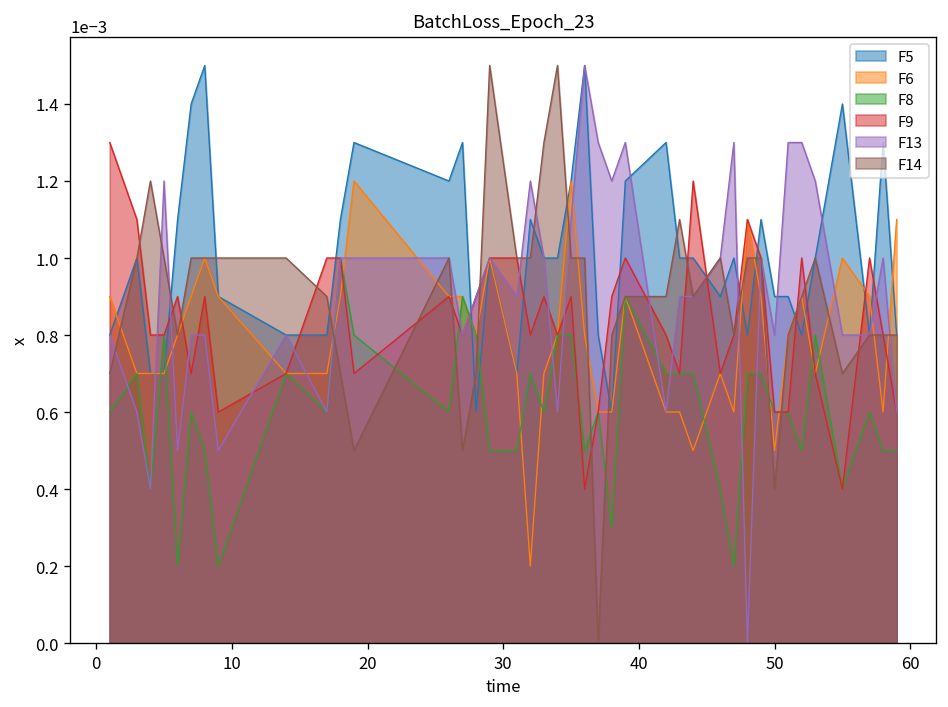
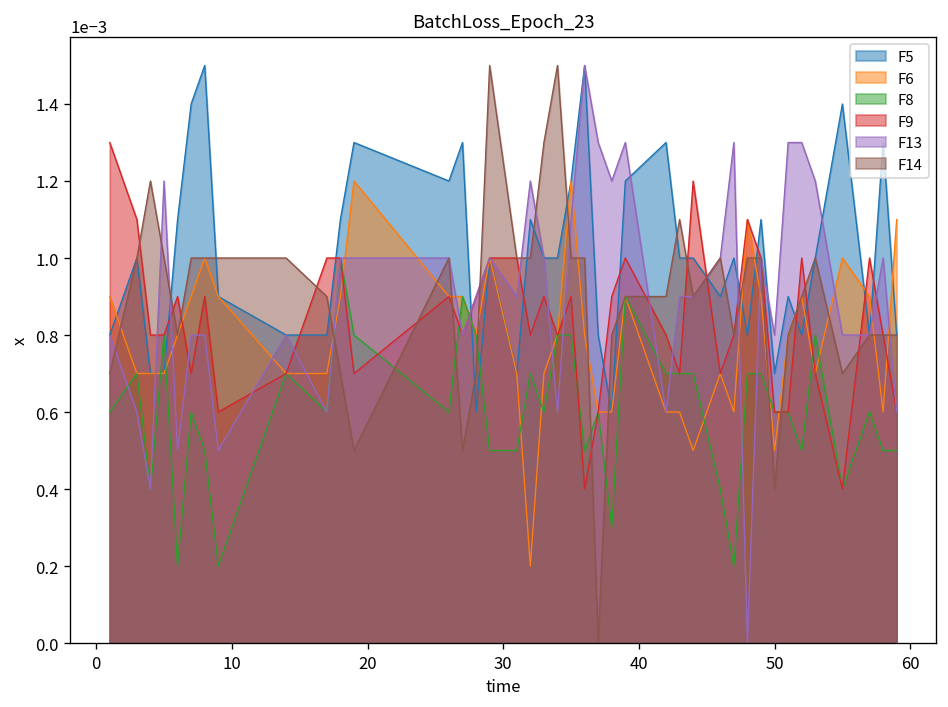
F5, 50: 0.00090 -> 0.00070
